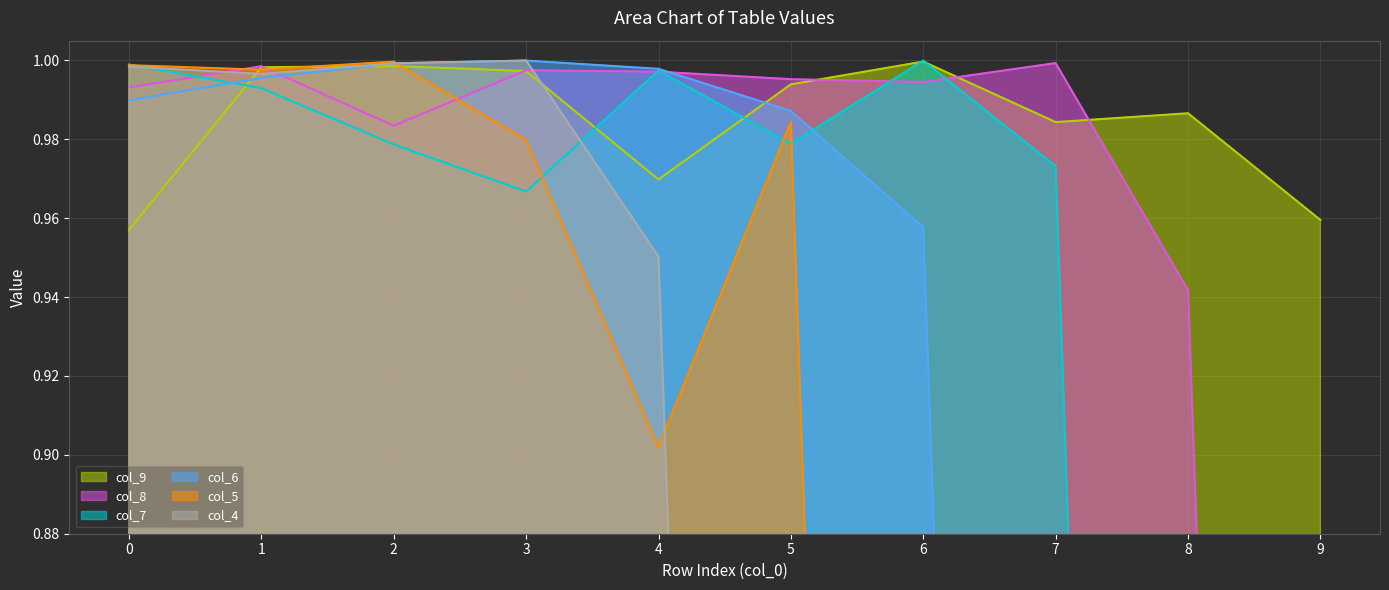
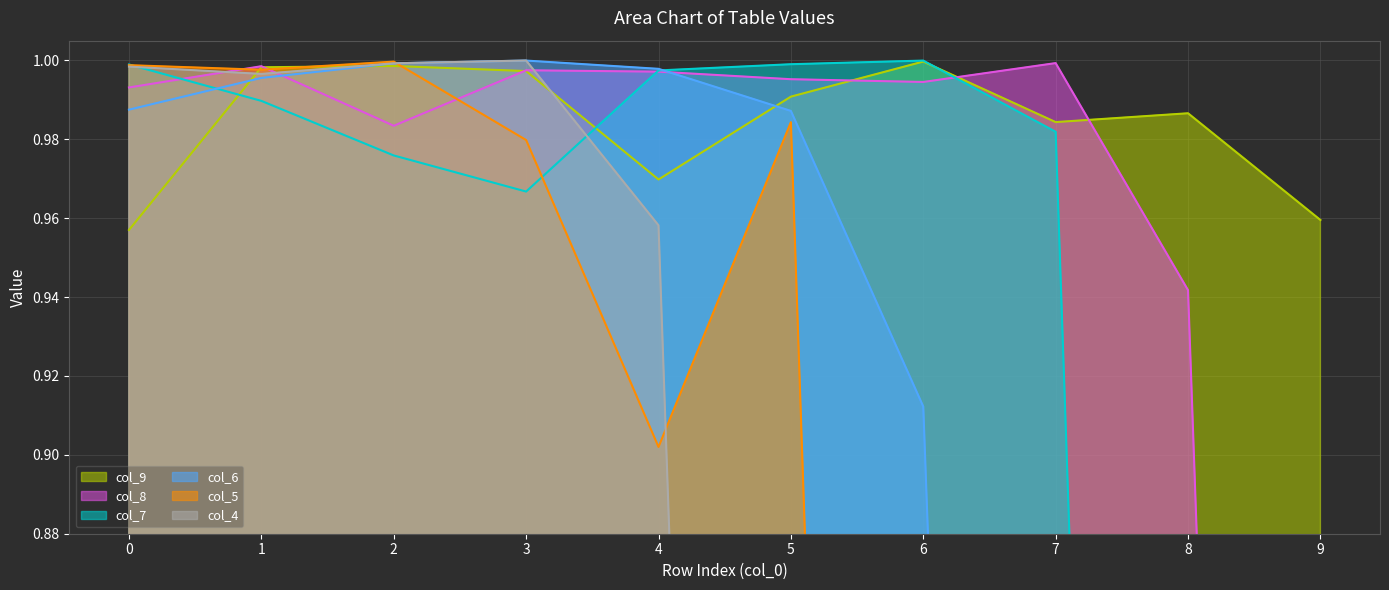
col_6, 0: 0.990 -> 0.988
col_7, 1: 0.993 -> 0.990
col_7, 2: 0.979 -> 0.976
col_4, 4: 0.950 -> 0.958
col_9, 5: 0.994 -> 0.991
col_7, 5: 0.979 -> 0.999
col_6, 6: 0.958 -> 0.912
col_7, 7: 0.973 -> 0.982
